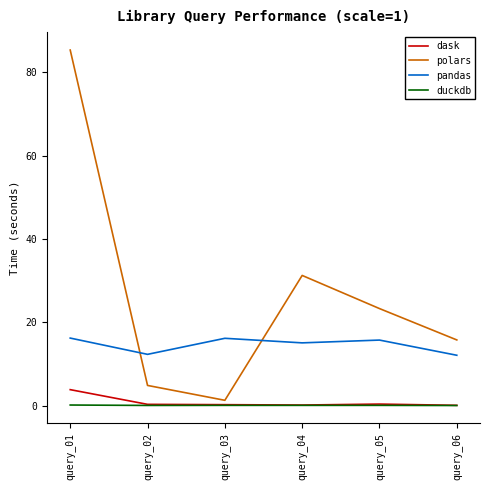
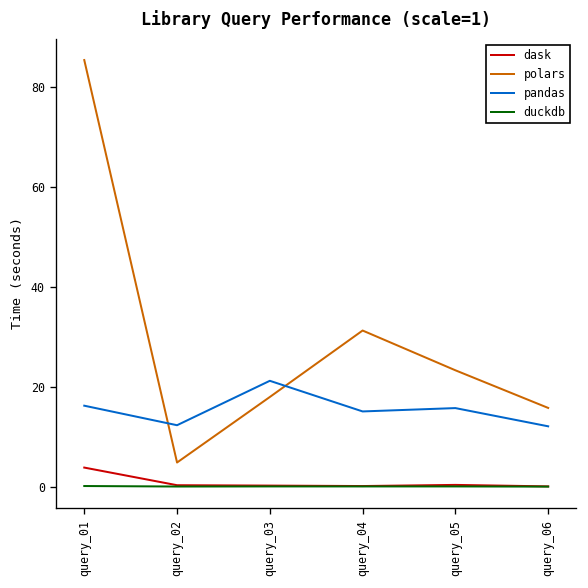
polars, query_03: 1 -> 18
pandas, query_03: 16 -> 21
